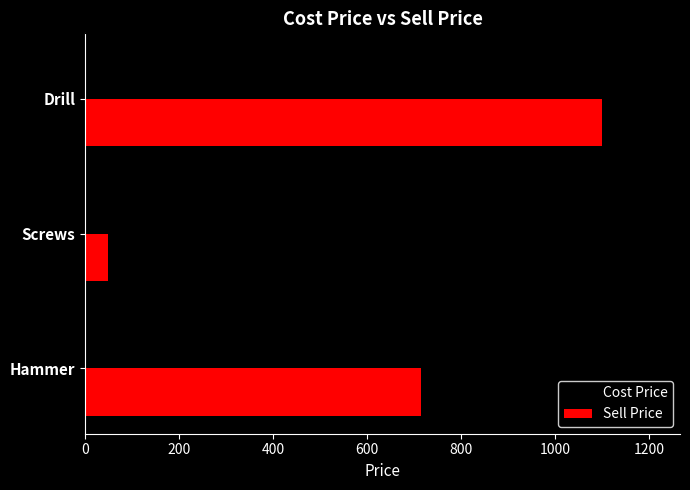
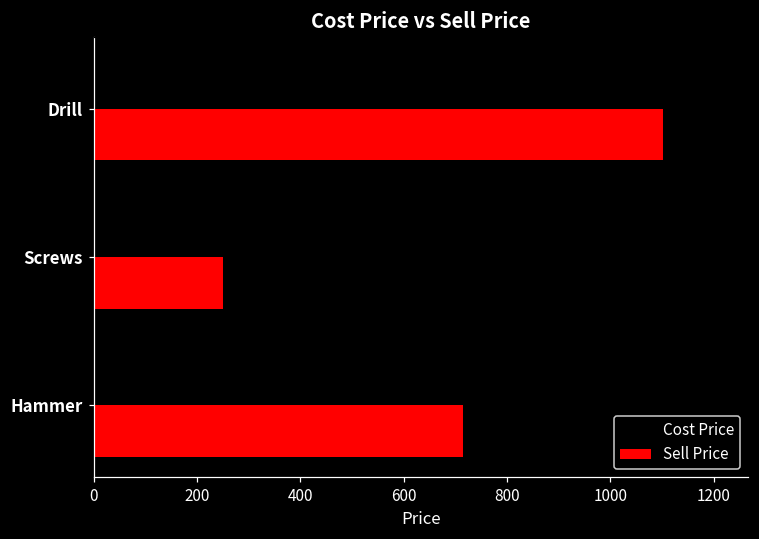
Sell Price, Screws: 50 -> 250
